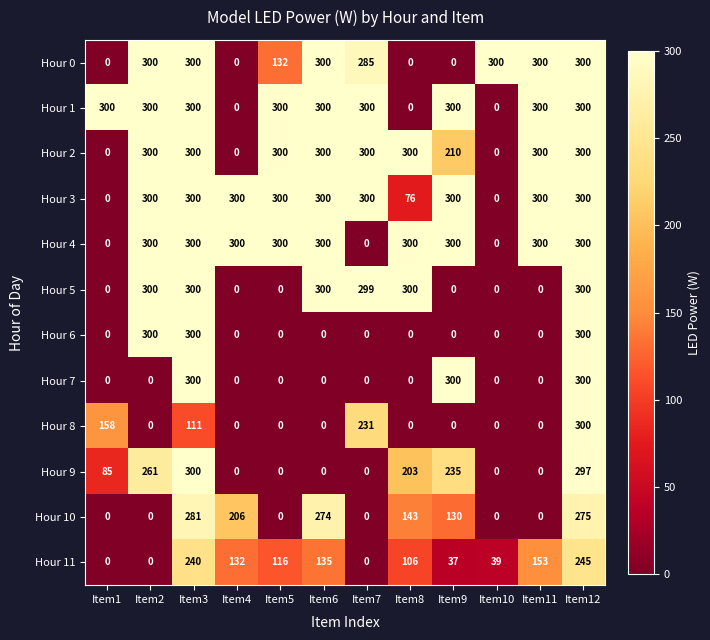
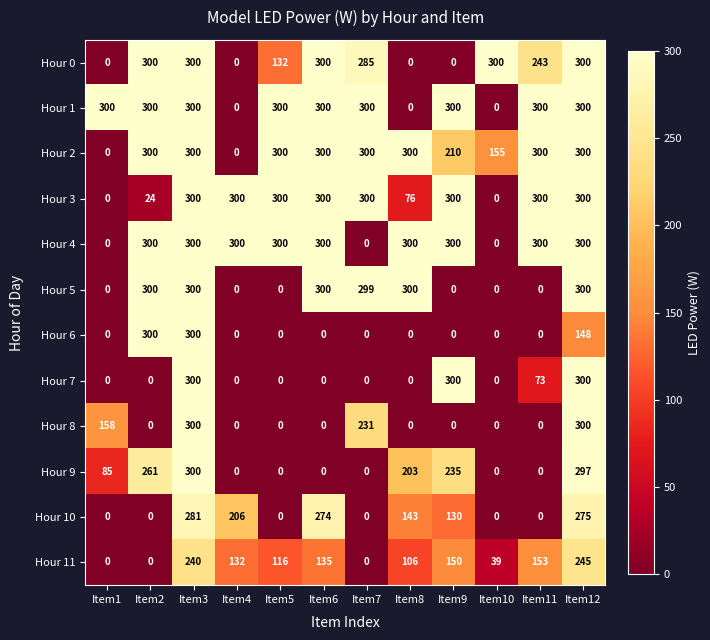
Hour 0, Item11: 300 -> 243
Hour 2, Item10: 0 -> 155
Hour 3, Item2: 300 -> 24
Hour 6, Item12: 300 -> 148
Hour 7, Item11: 0 -> 73
Hour 8, Item3: 111 -> 300
Hour 11, Item9: 37 -> 150
